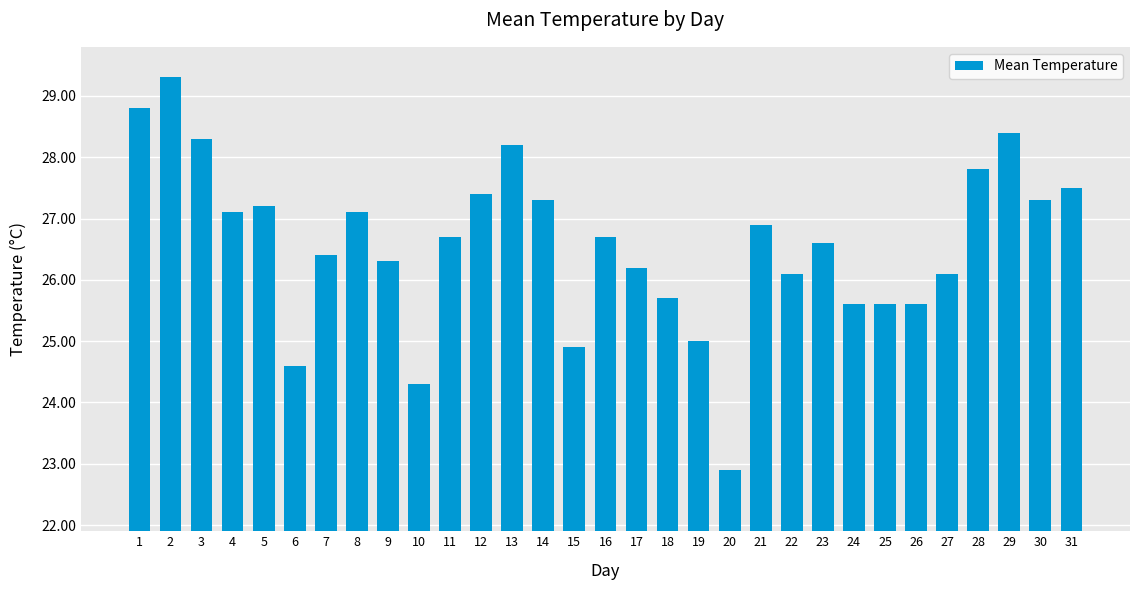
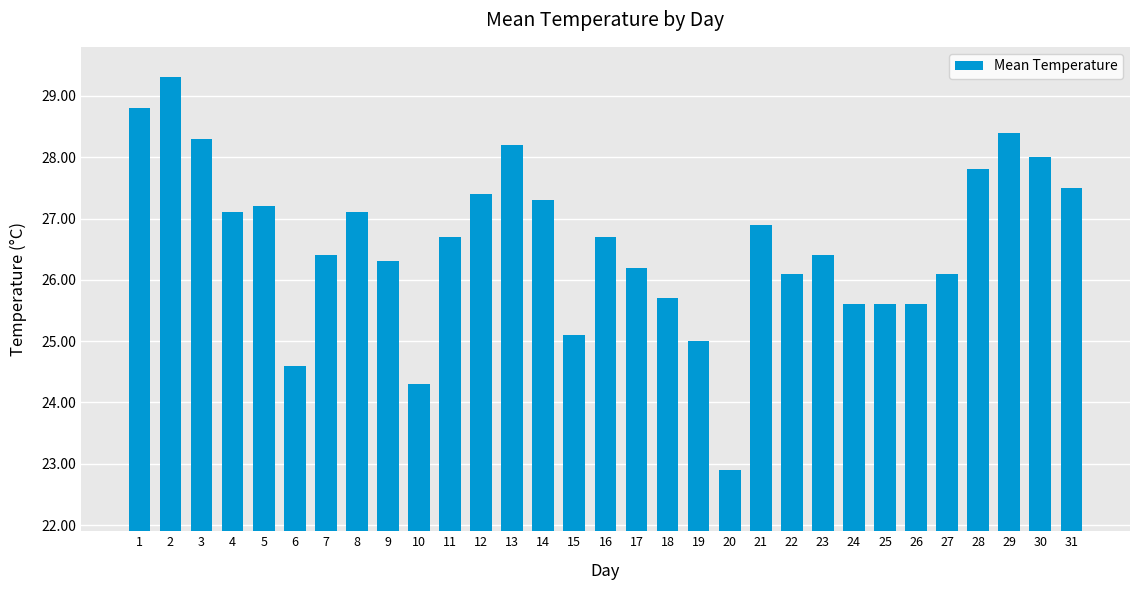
15: 24.9 -> 25.1
23: 26.6 -> 26.4
30: 27.3 -> 28.0
